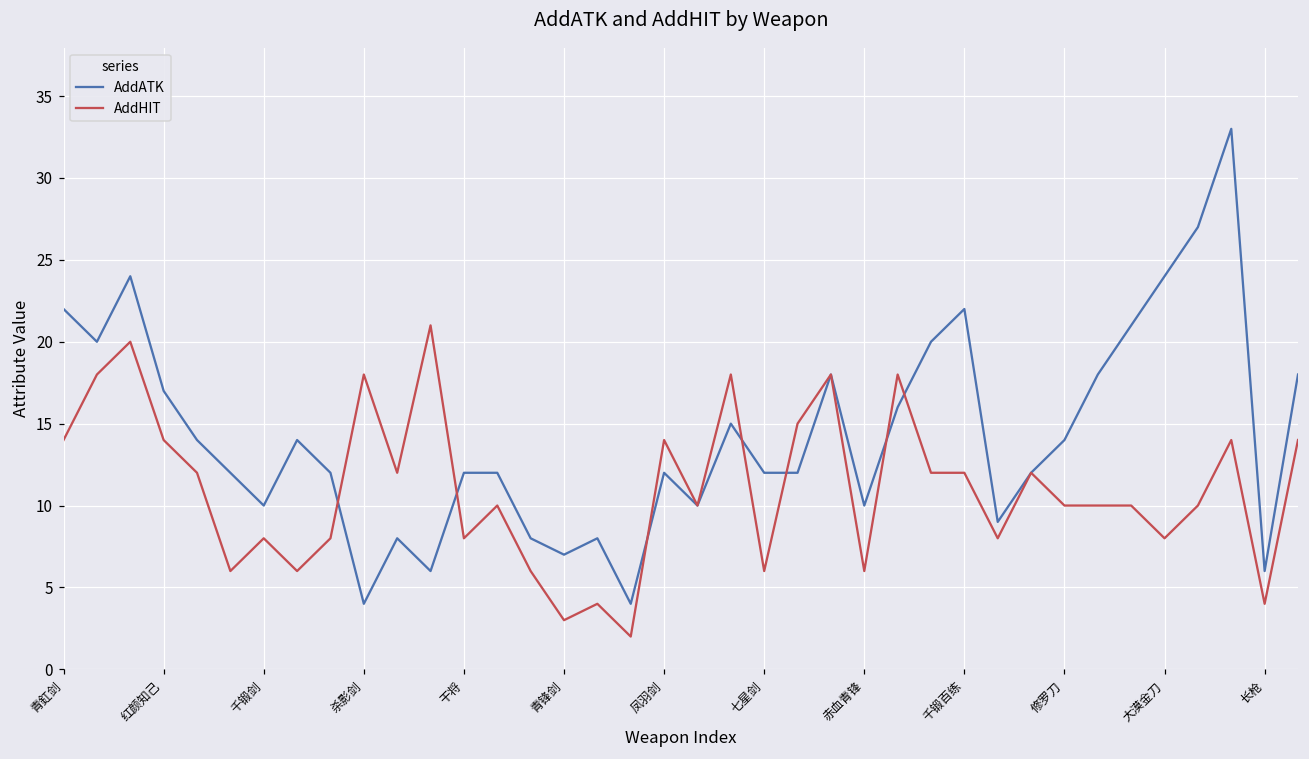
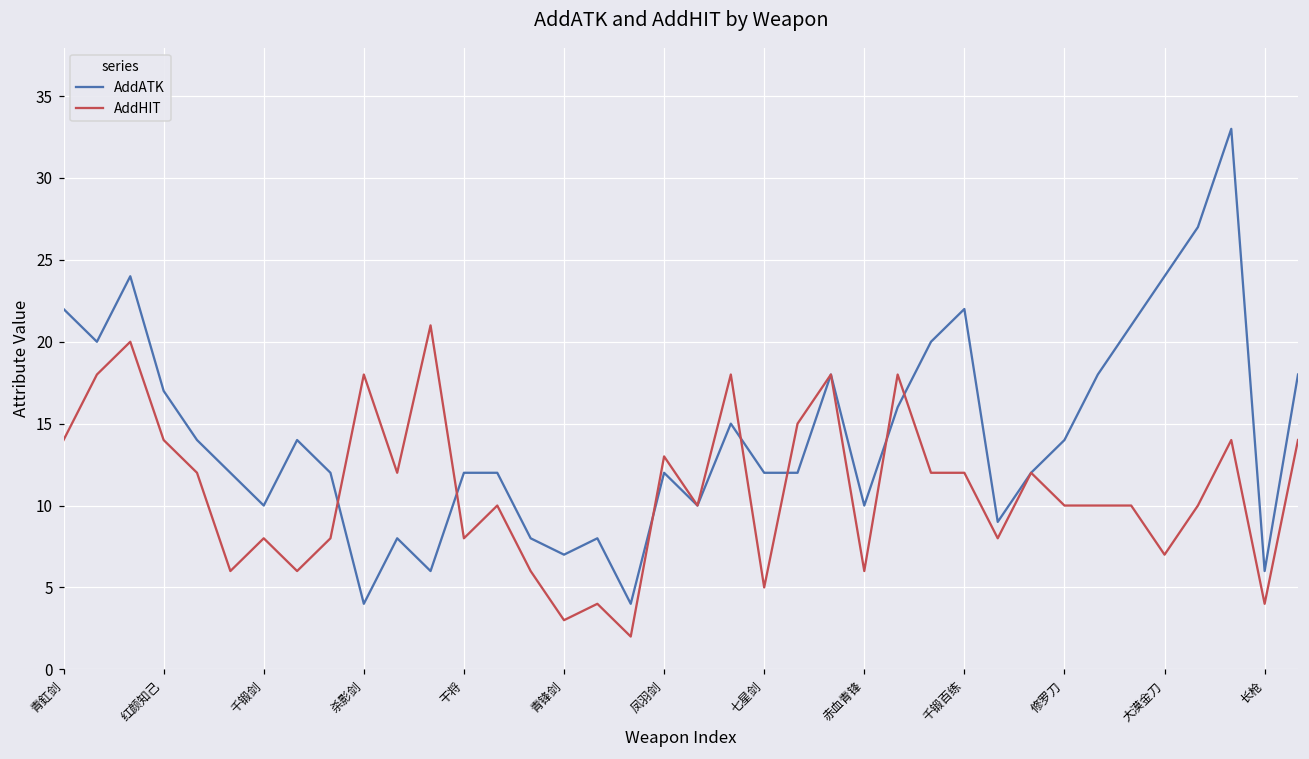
AddHIT, 凤羽剑: 14 -> 13
AddHIT, 七星剑: 6 -> 5
AddHIT, 大漠金刀: 8 -> 7
